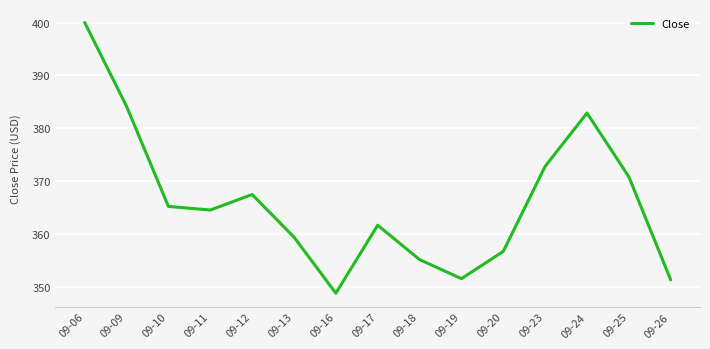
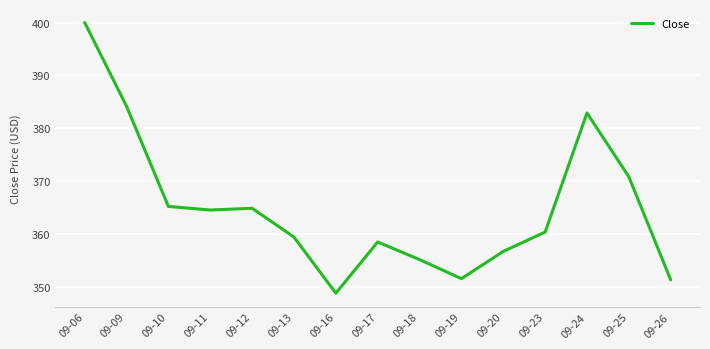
09-12: 368 -> 365
09-17: 362 -> 359
09-23: 373 -> 360
